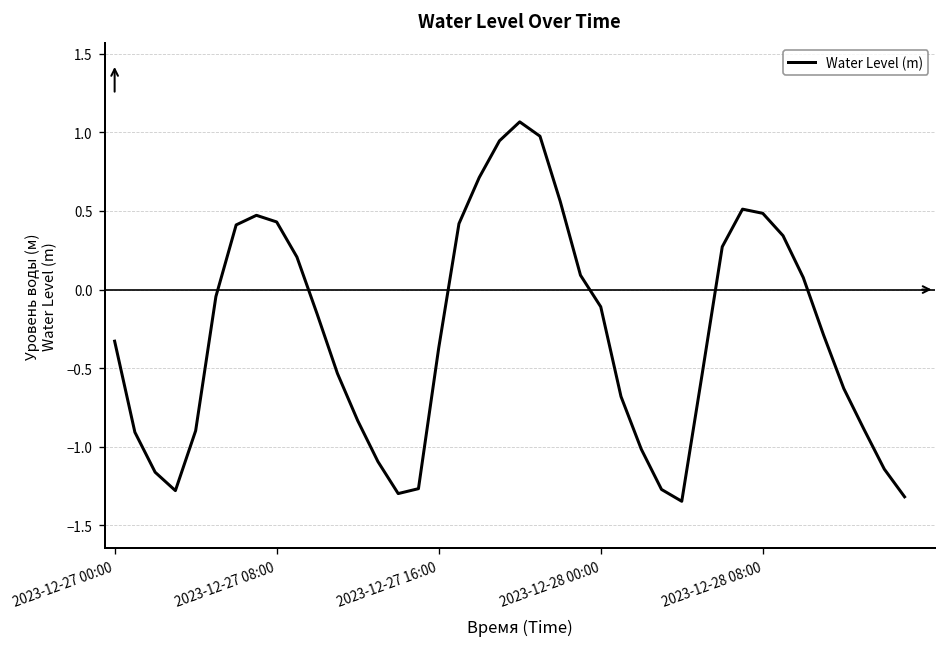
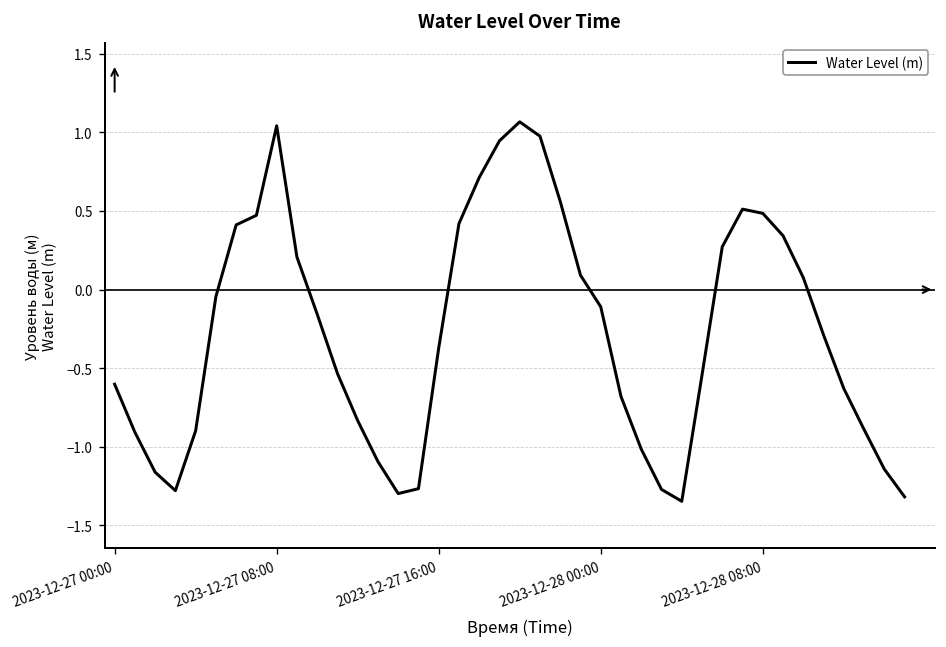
2023-12-27 00:00: -0.33 -> -0.60
2023-12-27 08:00: 0.43 -> 1.04
